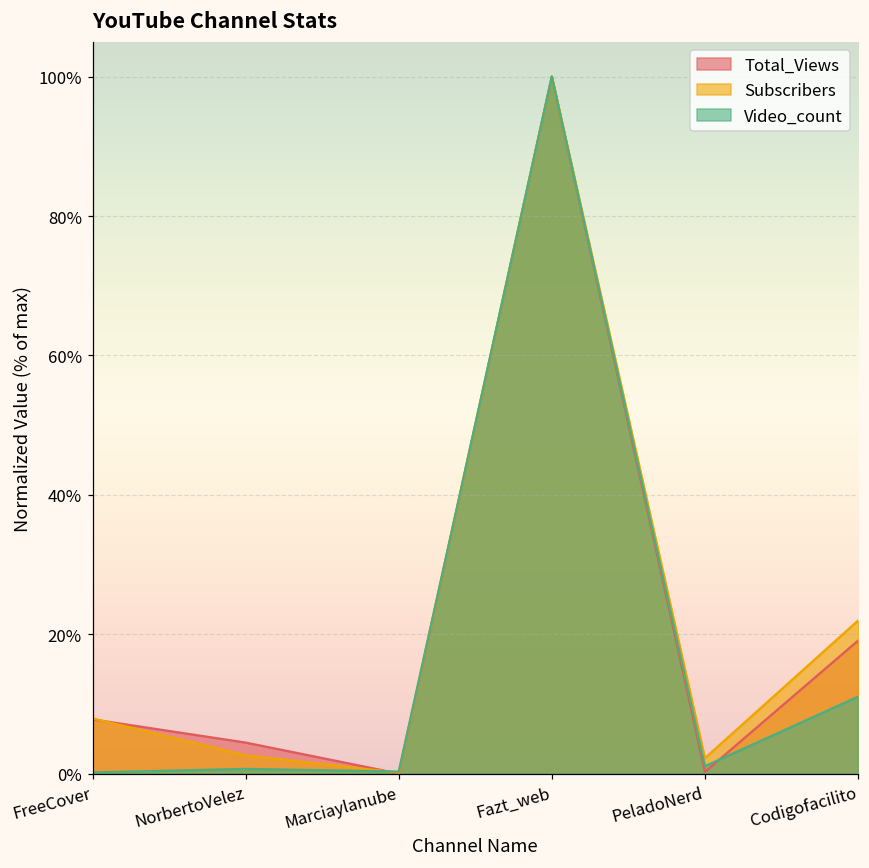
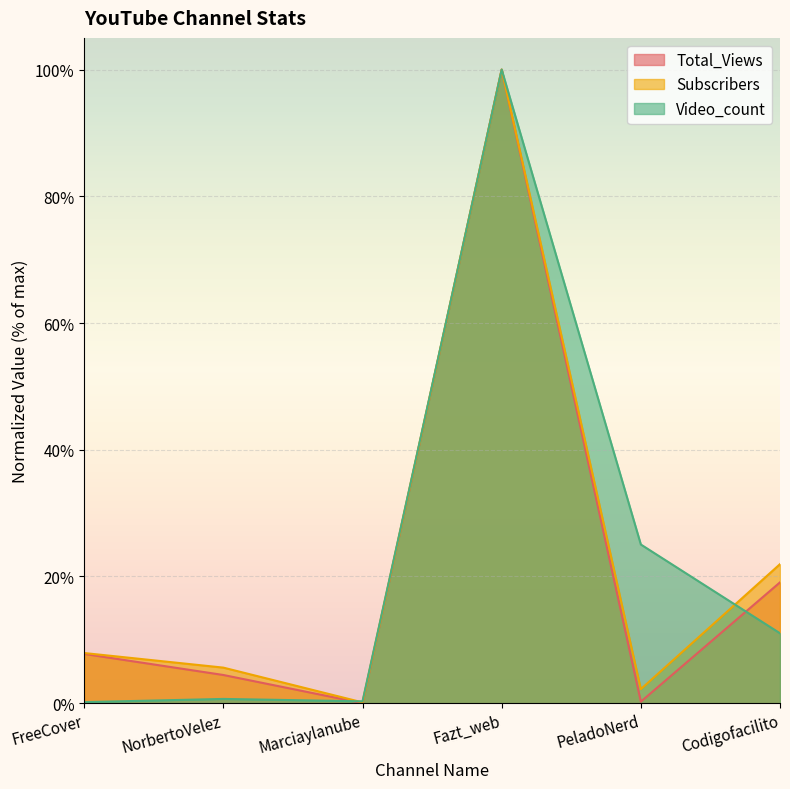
Subscribers, NorbertoVelez: 3% -> 6%
Video_count, PeladoNerd: 1% -> 25%
